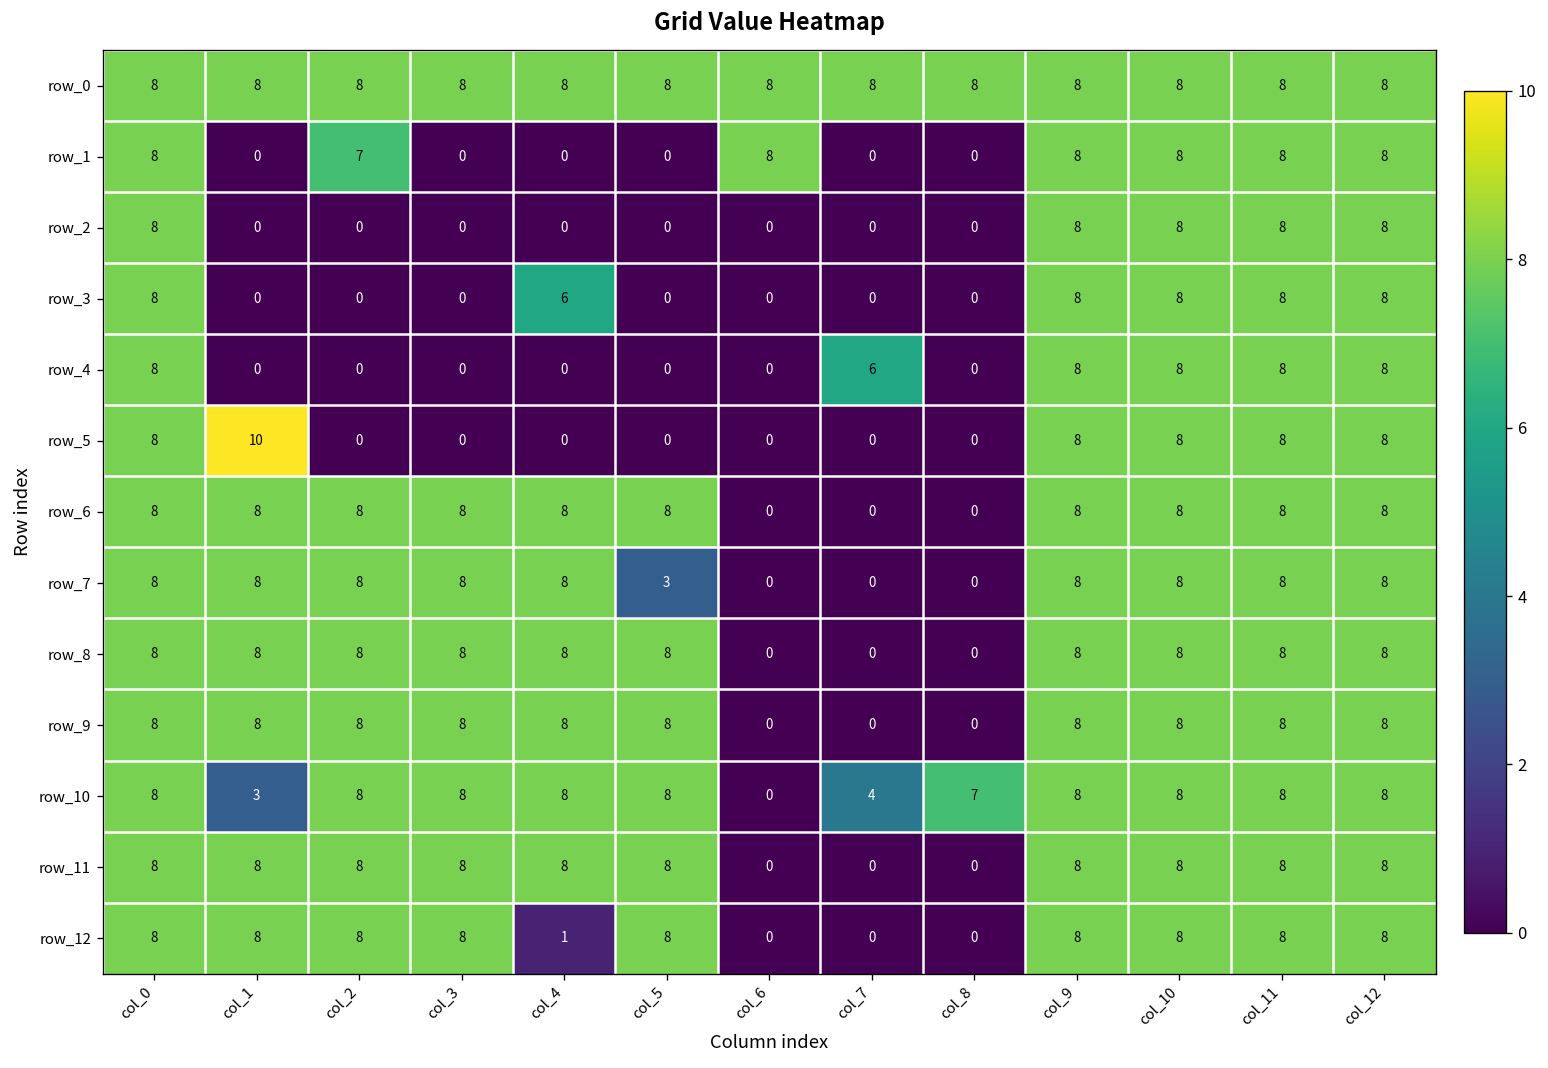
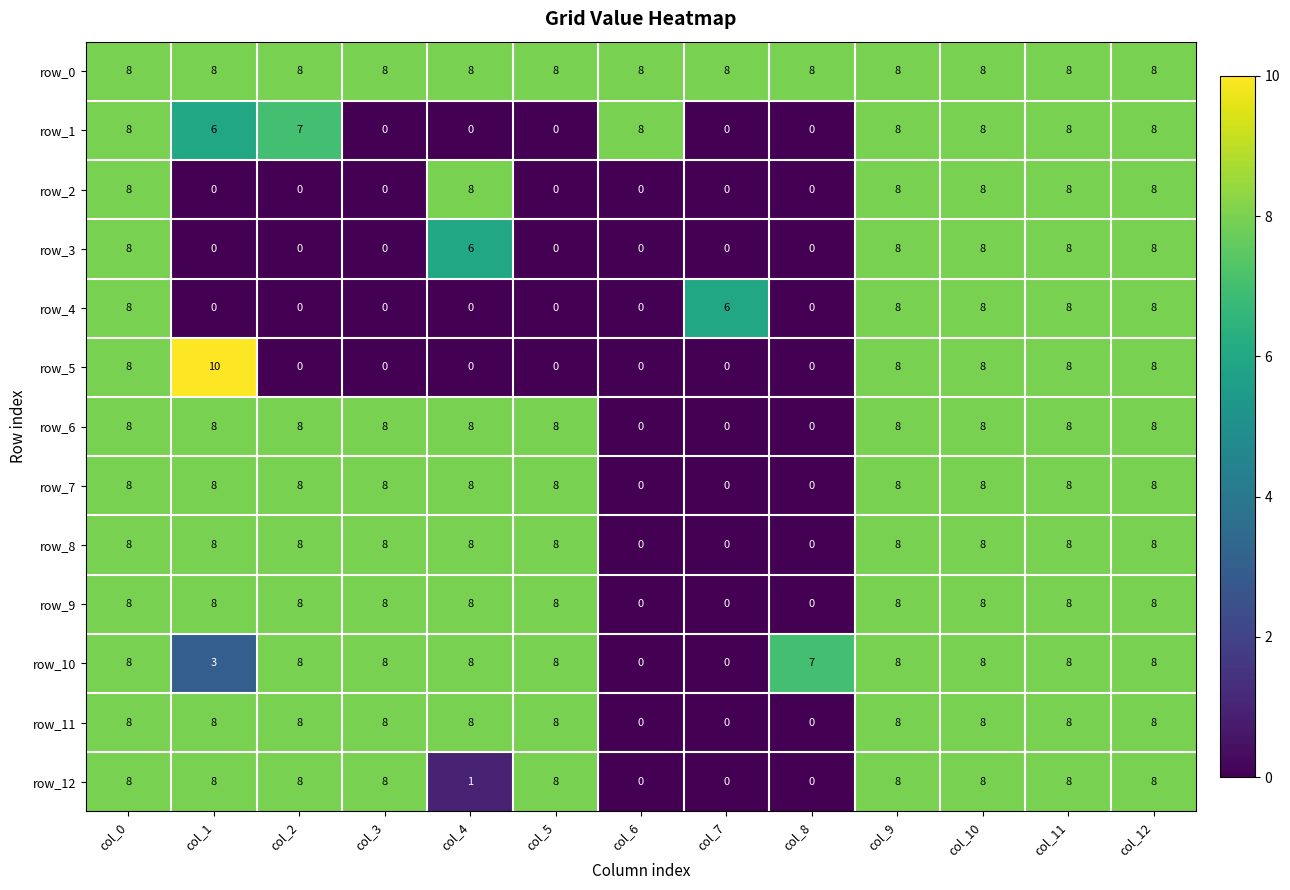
row_1, col_1: 0 -> 6
row_2, col_4: 0 -> 8
row_7, col_5: 3 -> 8
row_10, col_7: 4 -> 0
